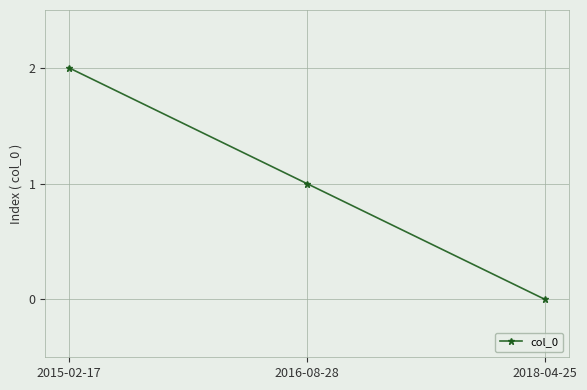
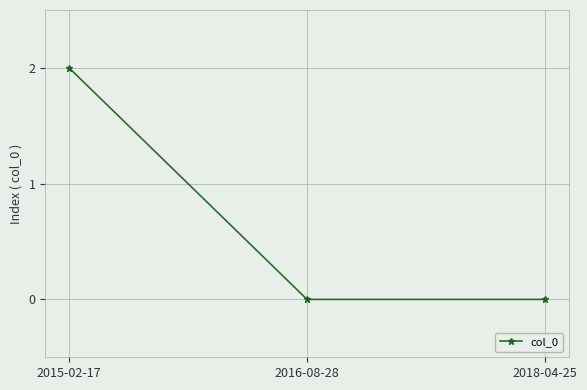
2016-08-28: 1 -> 0
